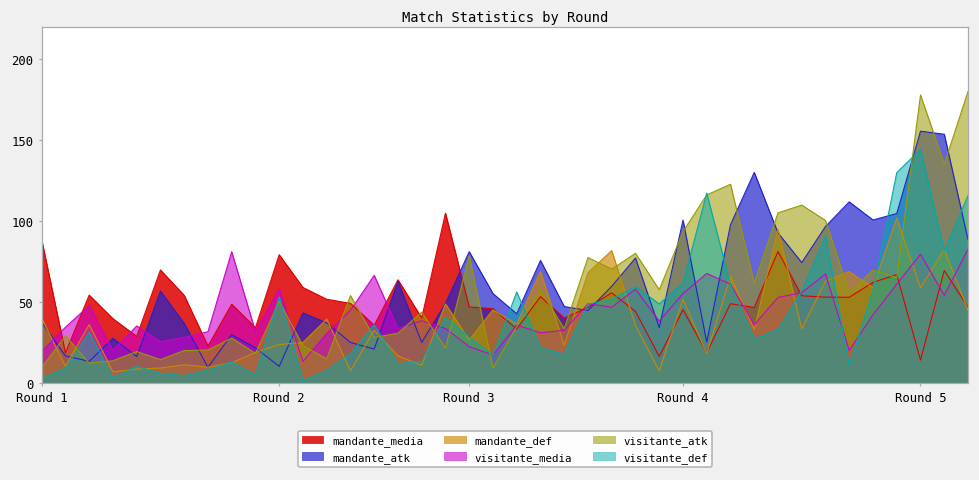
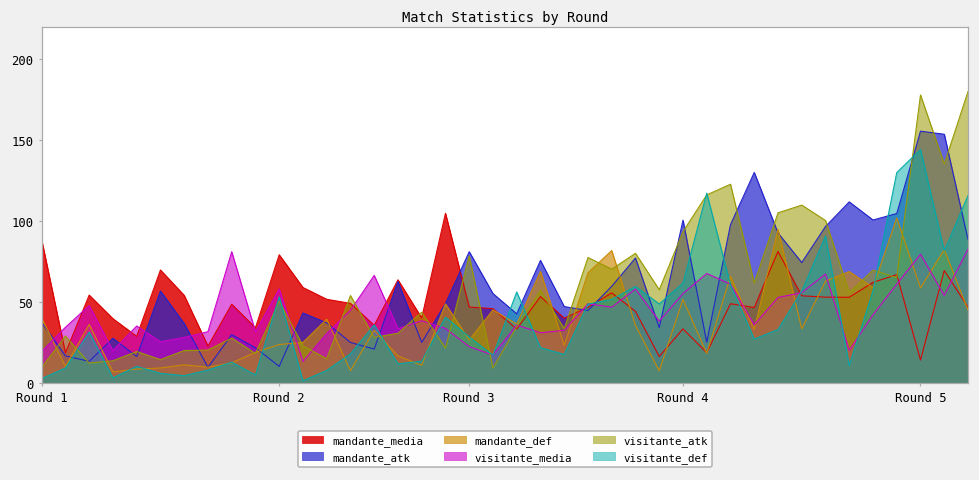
mandante_media, Round 4: 45 -> 33
